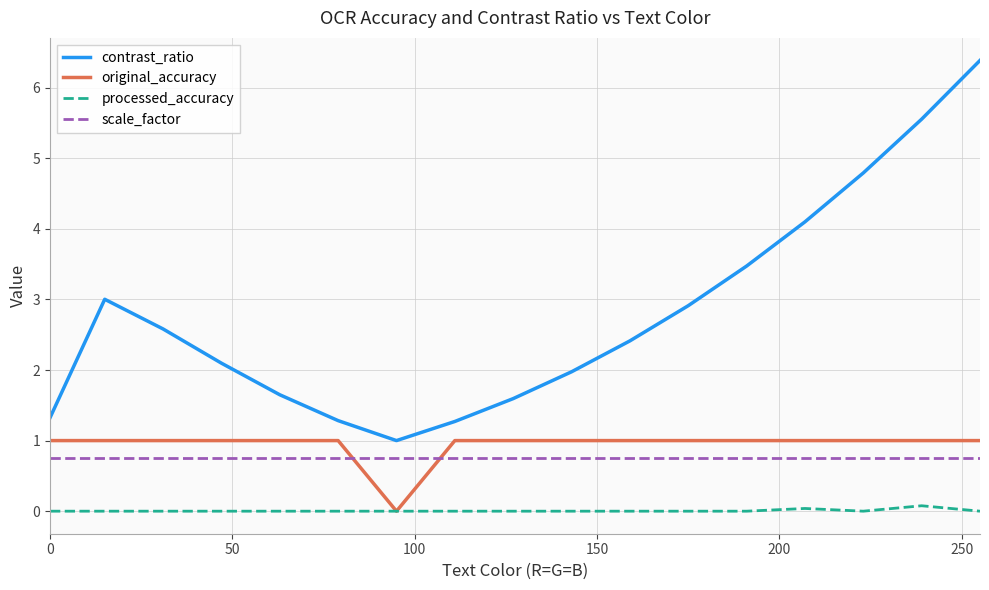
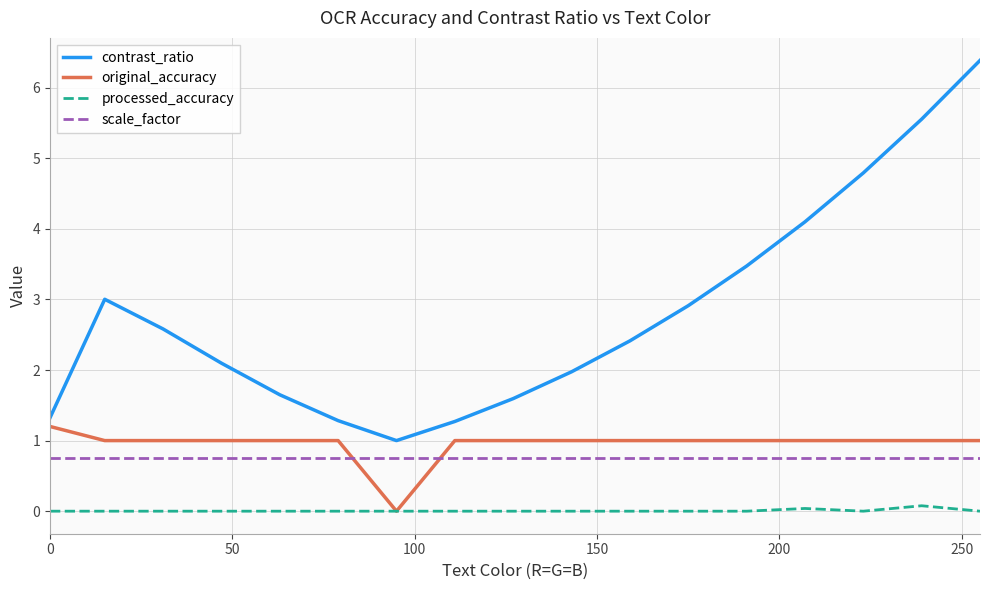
original_accuracy, 0: 1.0 -> 1.2
